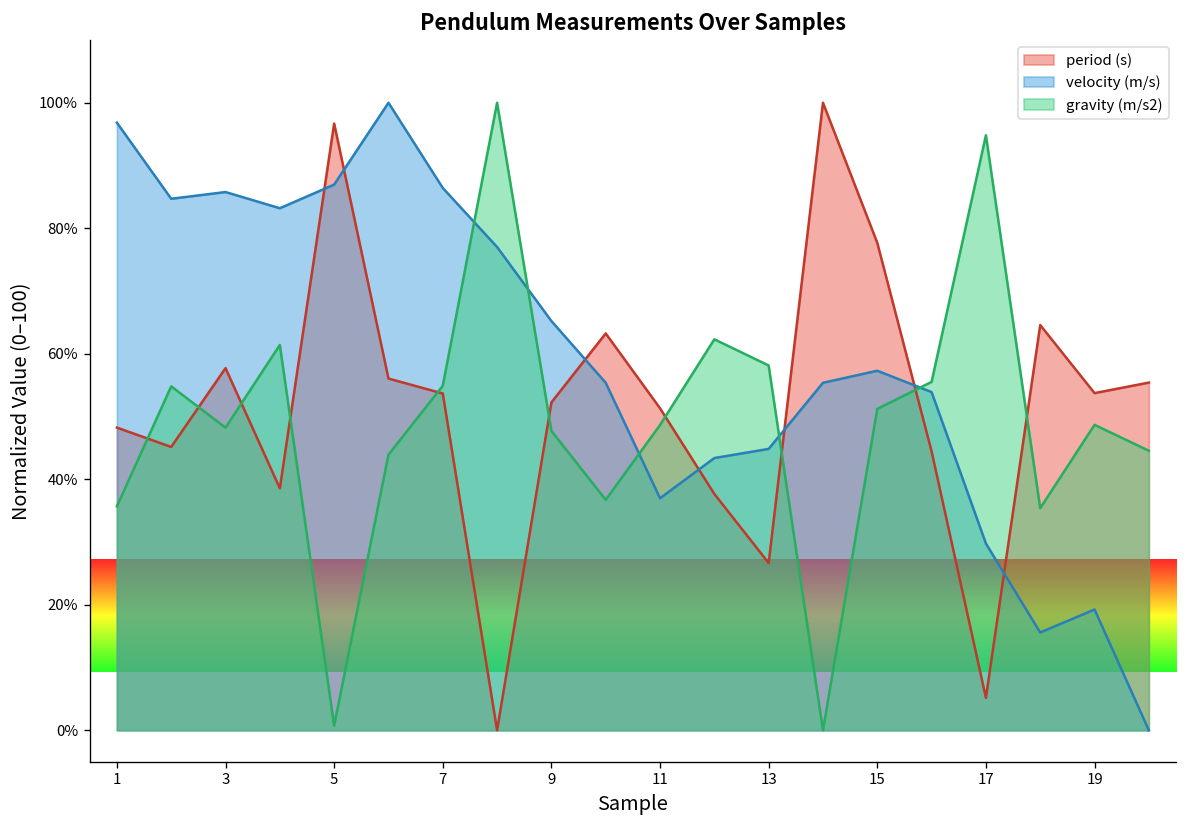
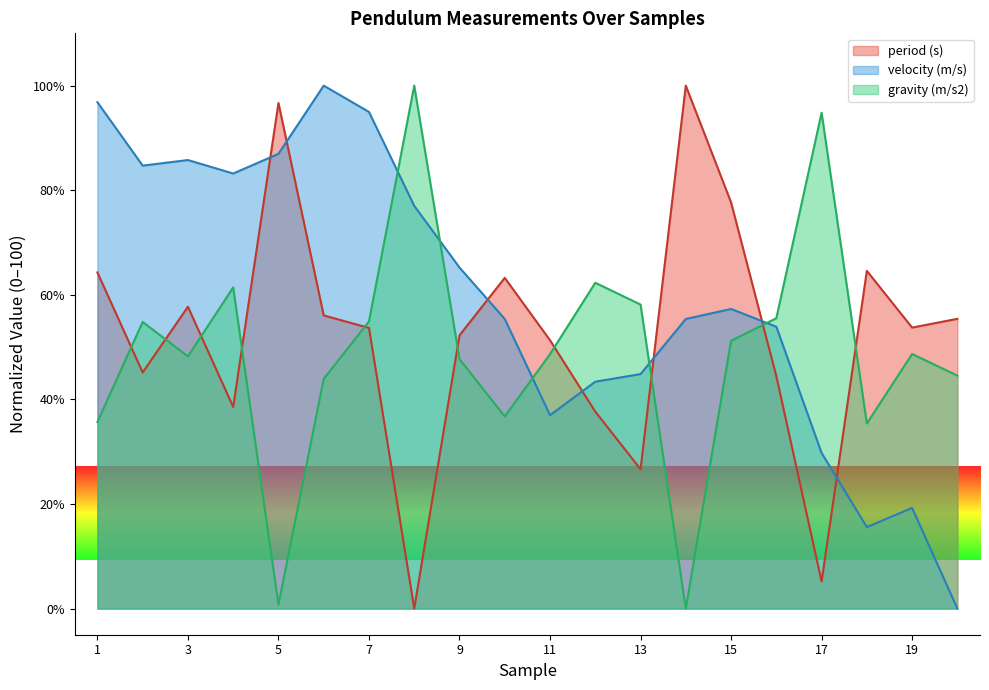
period (s), 1: 48% -> 64%
velocity (m/s), 7: 86% -> 95%
